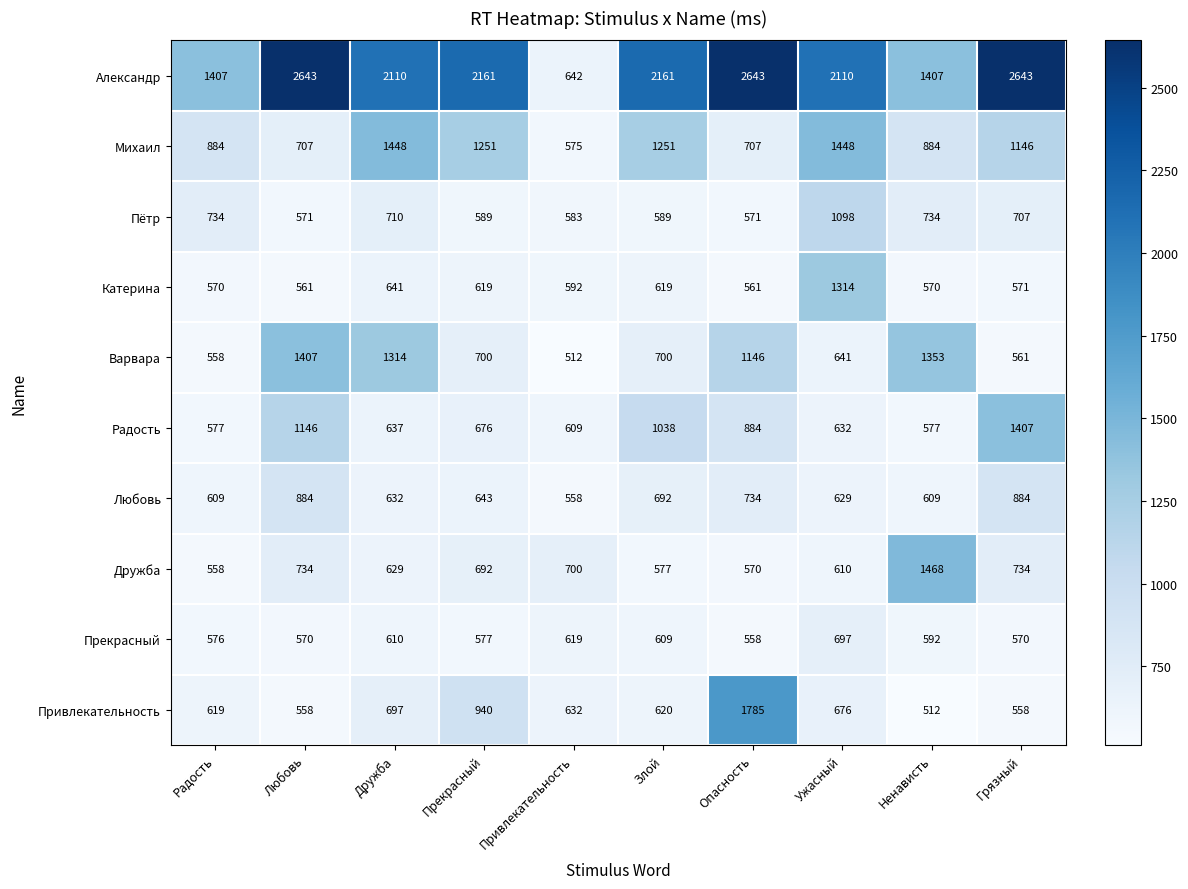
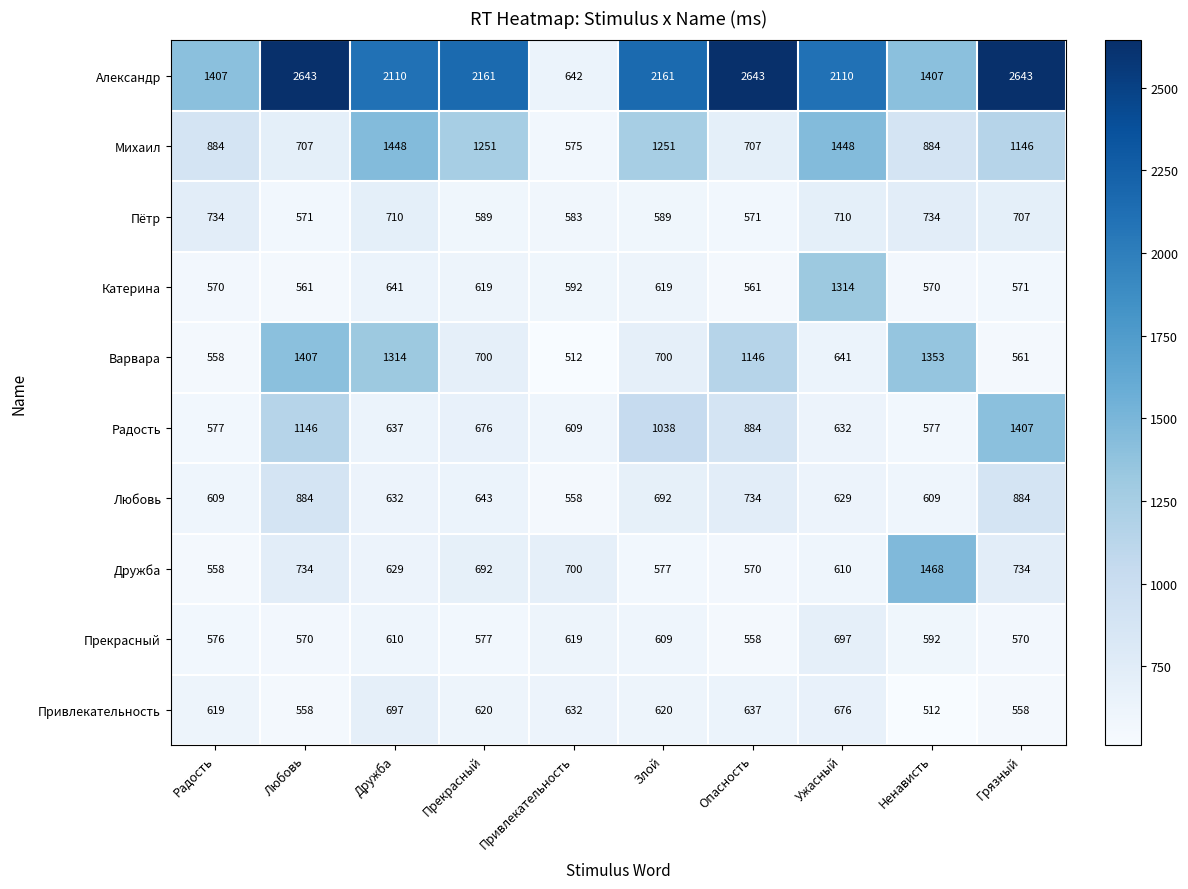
Пётр, Ужасный: 1098 -> 710
Привлекательность, Прекрасный: 940 -> 620
Привлекательность, Опасность: 1785 -> 637
